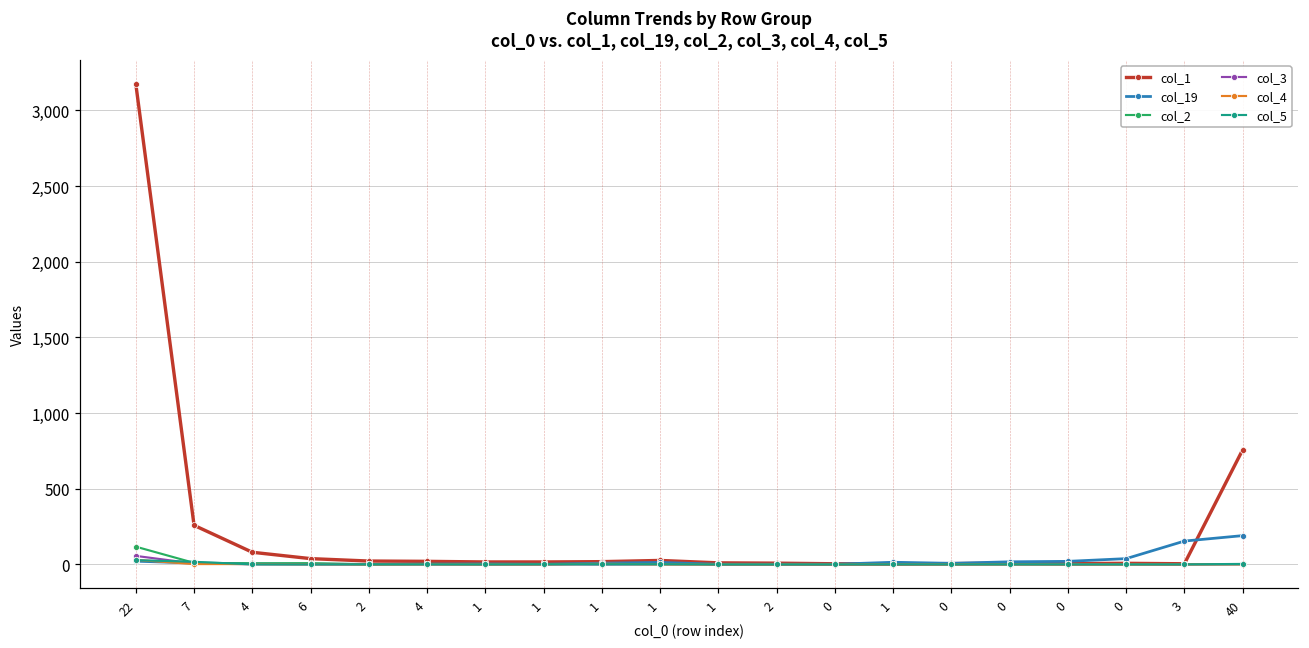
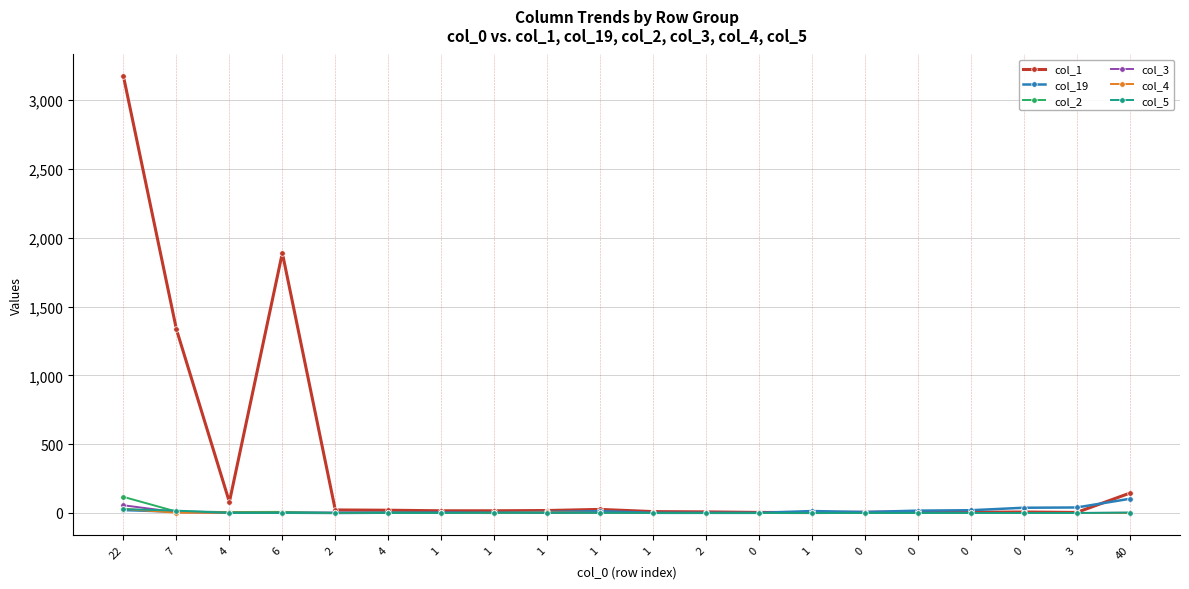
col_1, 7: 260 -> 1,340
col_1, 6: 40 -> 1,890
col_19, 3: 150 -> 40
col_1, 40: 760 -> 140
col_19, 40: 190 -> 100
